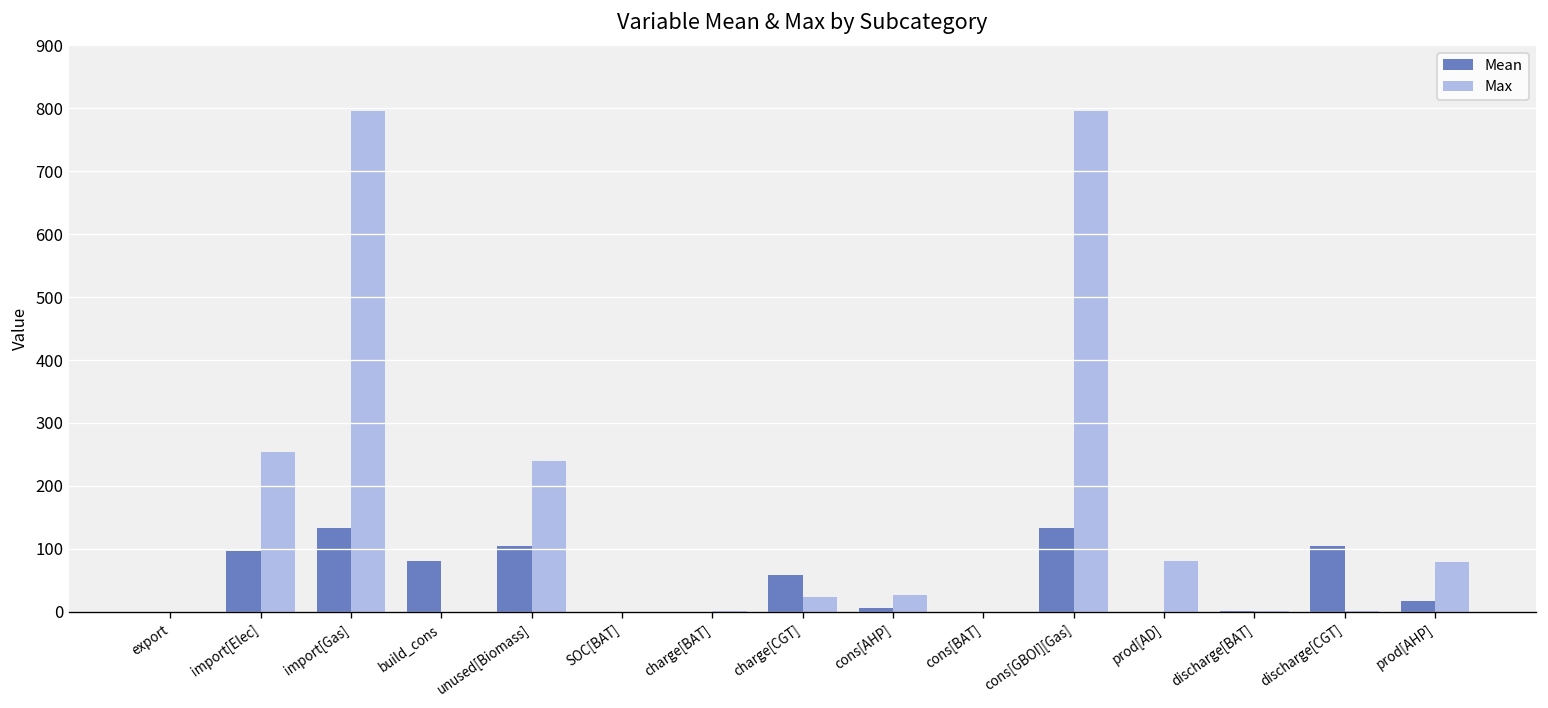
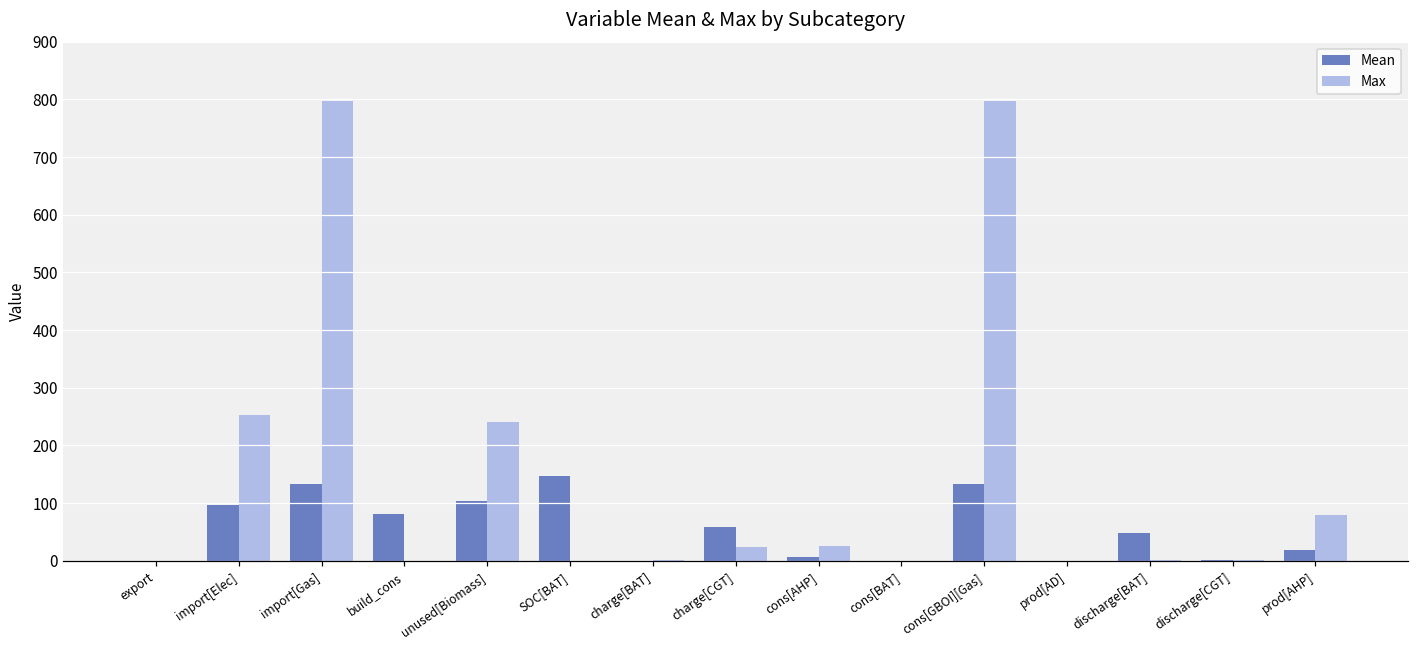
Mean, SOC[BAT]: 0 -> 150
Max, prod[AD]: 80 -> 0
Mean, discharge[BAT]: 0 -> 50
Mean, discharge[CGT]: 100 -> 0
